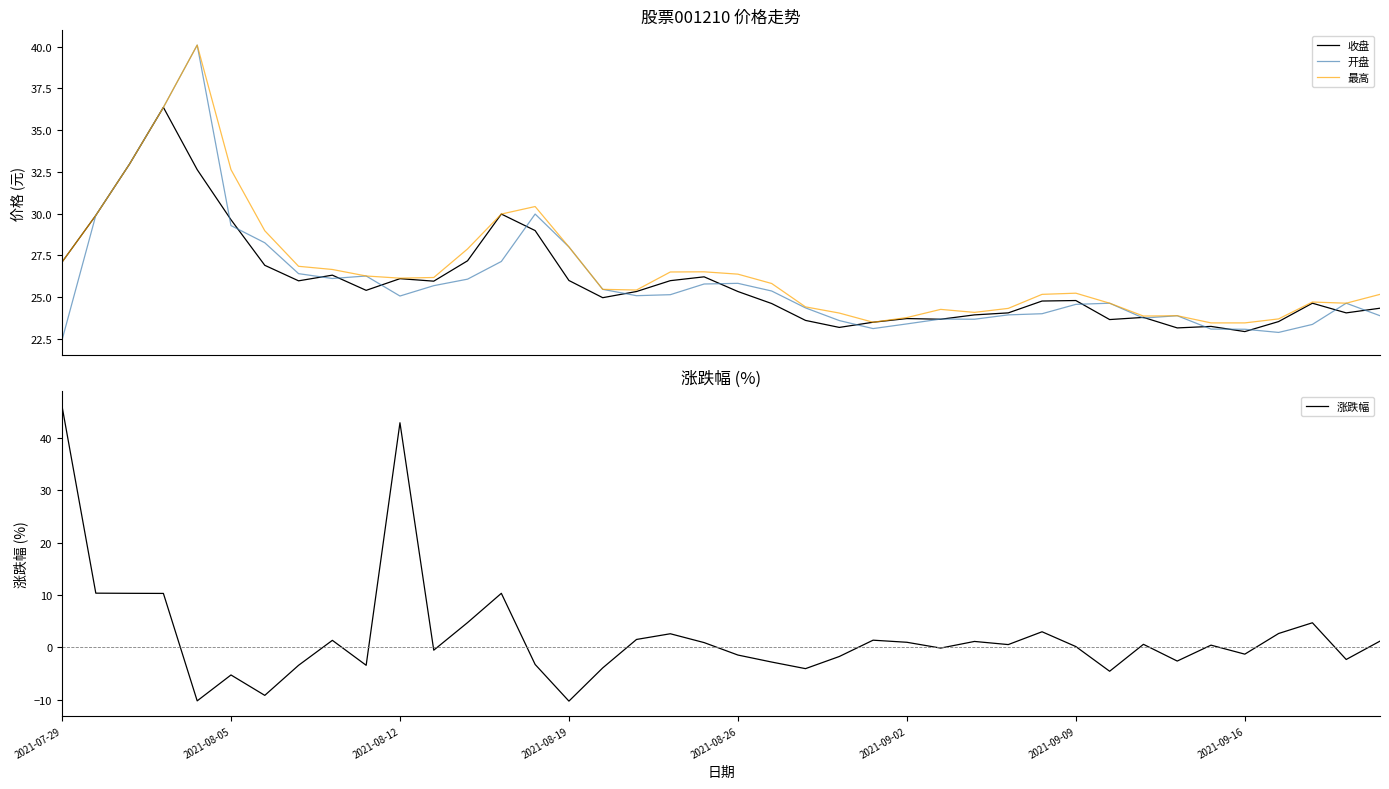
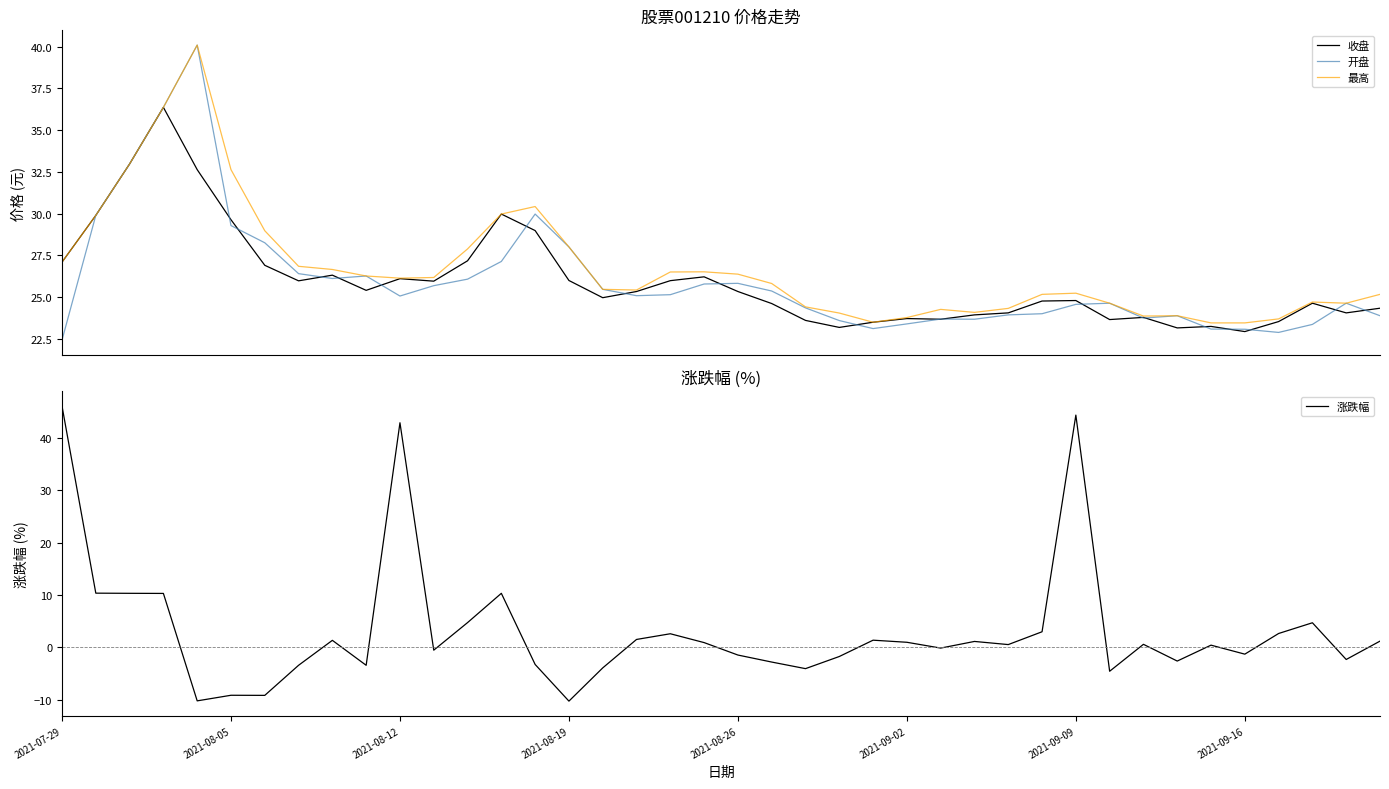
涨跌幅 (%), 2021-08-05: -5 -> -9
涨跌幅 (%), 2021-09-09: 0 -> 44
